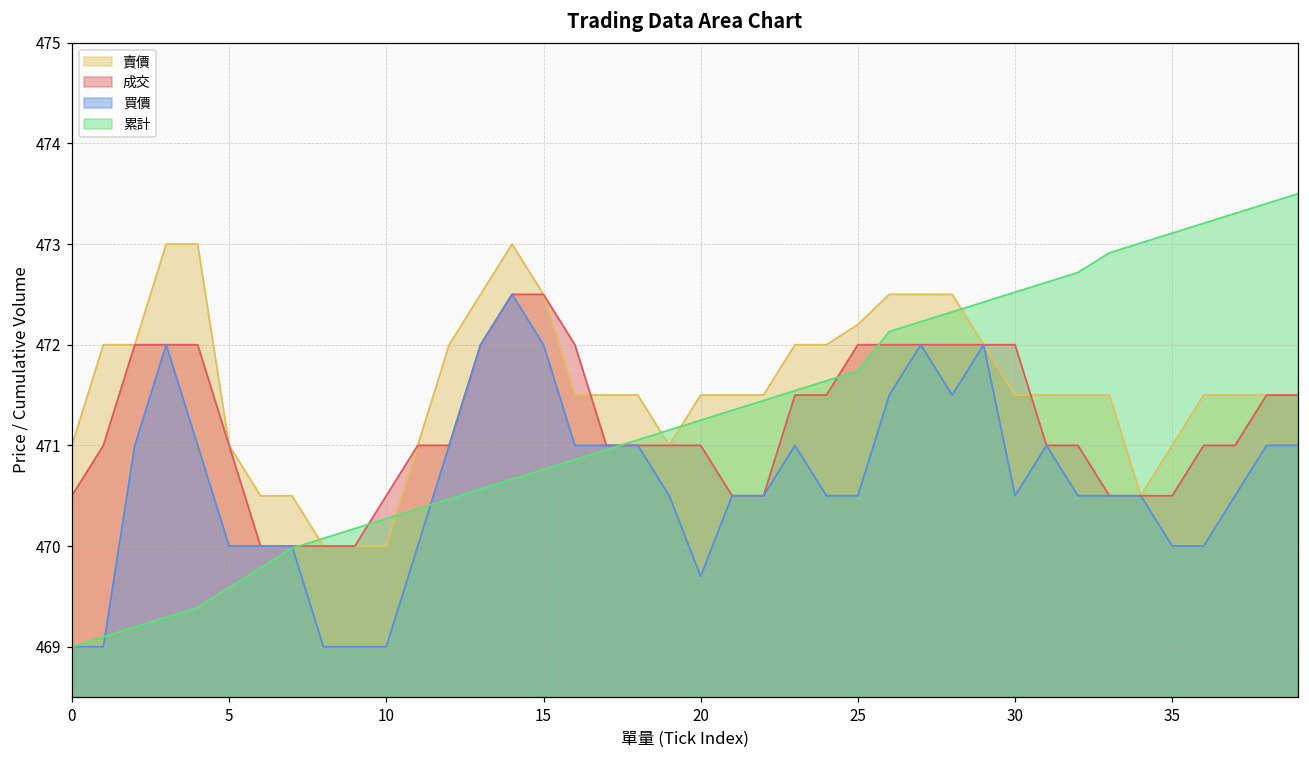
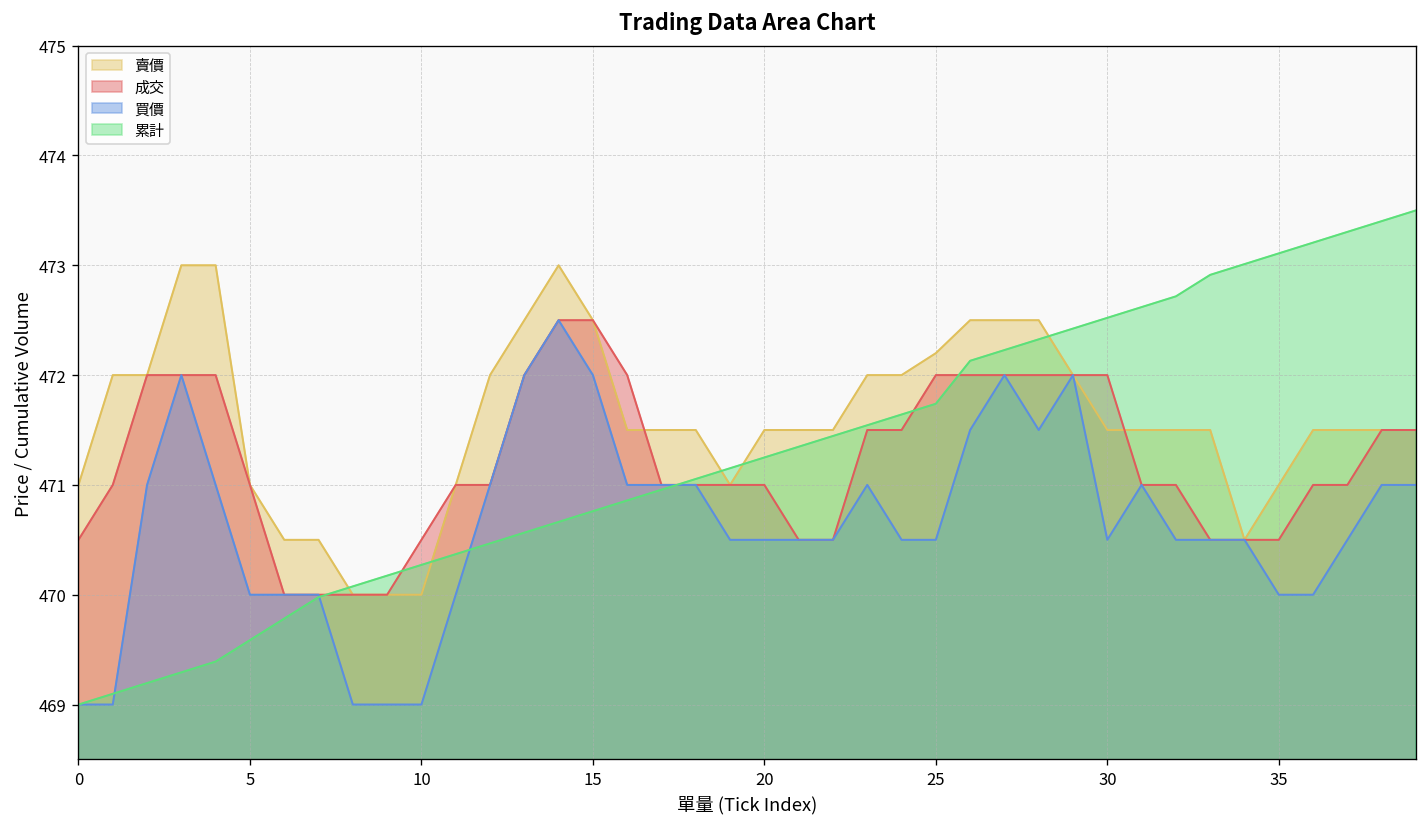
買價, 20: 469.7 -> 470.5
